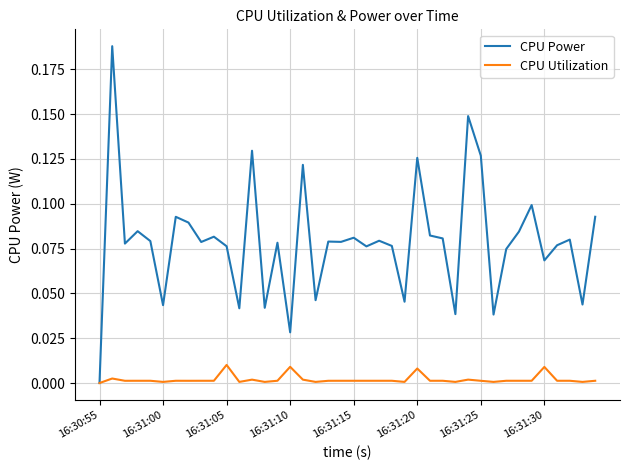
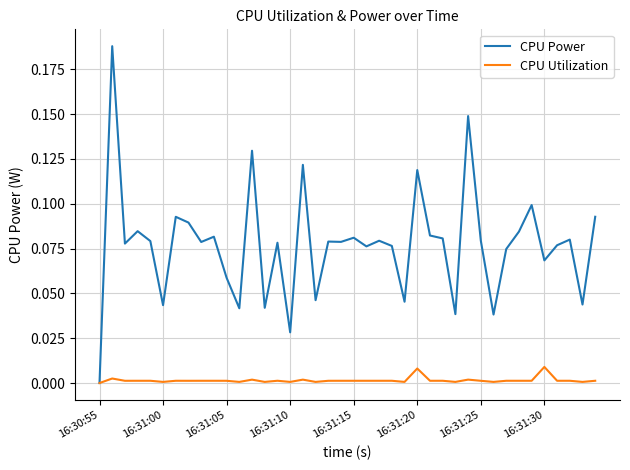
CPU Power, 16:31:05: 0.076 -> 0.059
CPU Utilization, 16:31:05: 0.010 -> 0.001
CPU Utilization, 16:31:10: 0.009 -> 0.001
CPU Power, 16:31:20: 0.126 -> 0.119
CPU Power, 16:31:25: 0.127 -> 0.079
